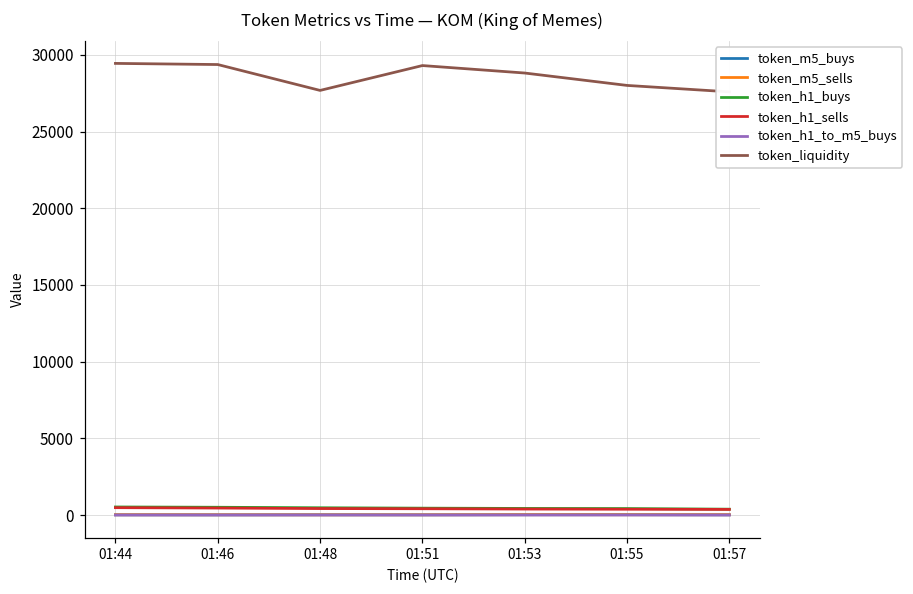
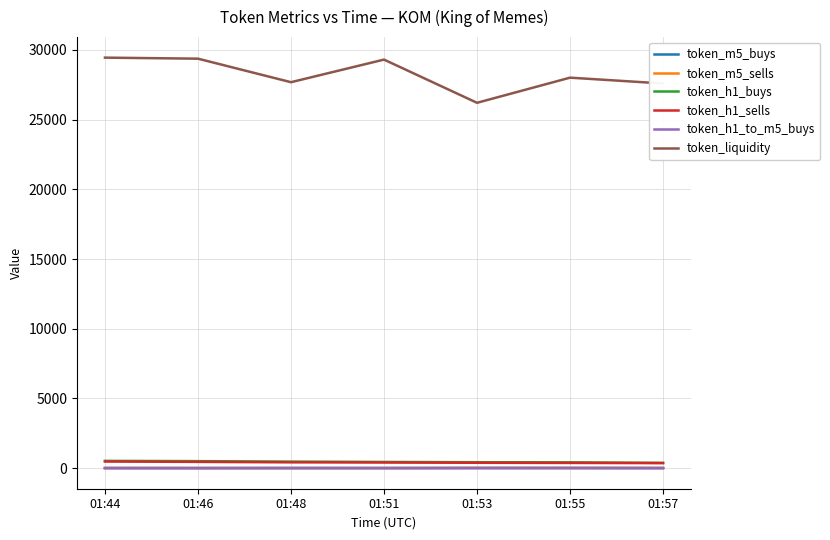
token_liquidity, 01:53: 28800 -> 26200
